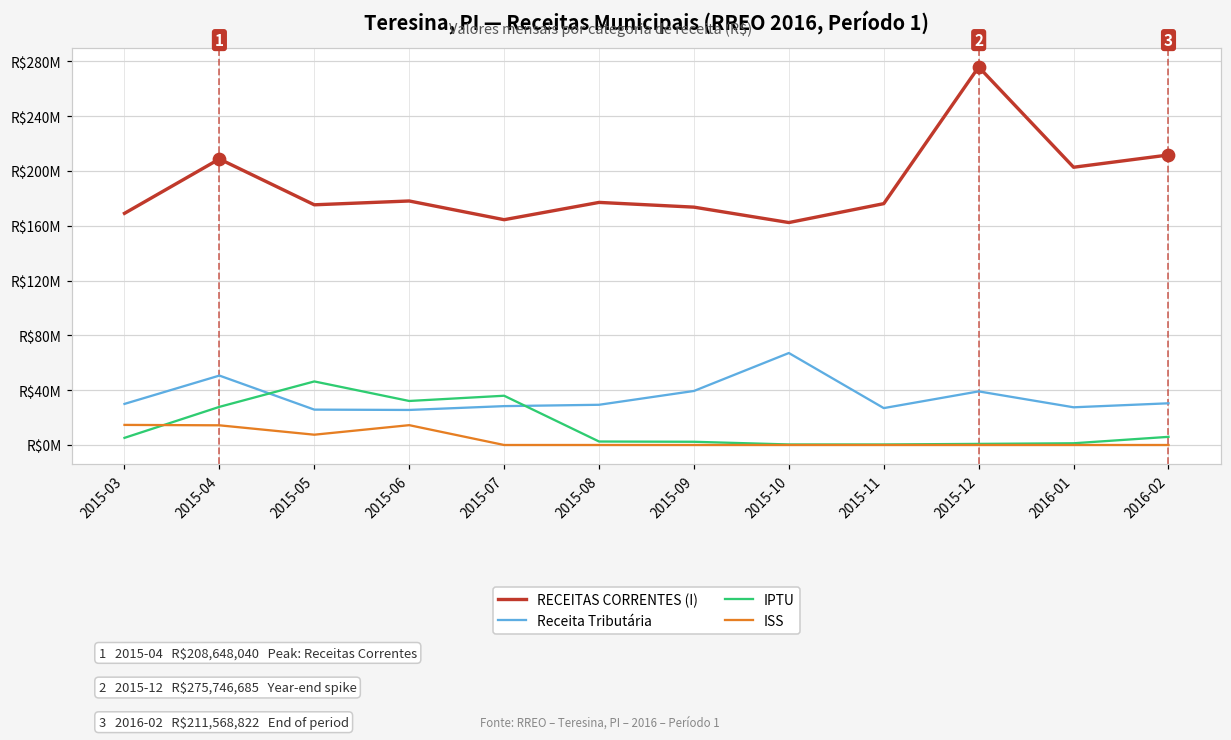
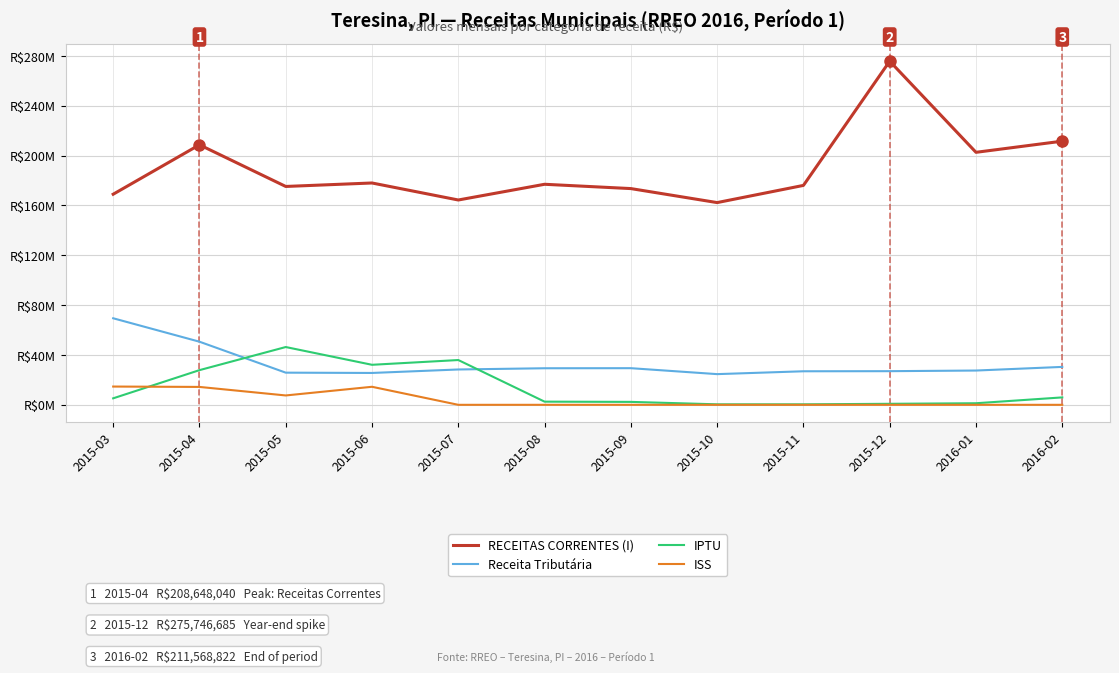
Receita Tributária, 2015-03: R$30000000 -> R$69000000
Receita Tributária, 2015-09: R$39000000 -> R$29000000
Receita Tributária, 2015-10: R$67000000 -> R$25000000
Receita Tributária, 2015-12: R$39000000 -> R$27000000
